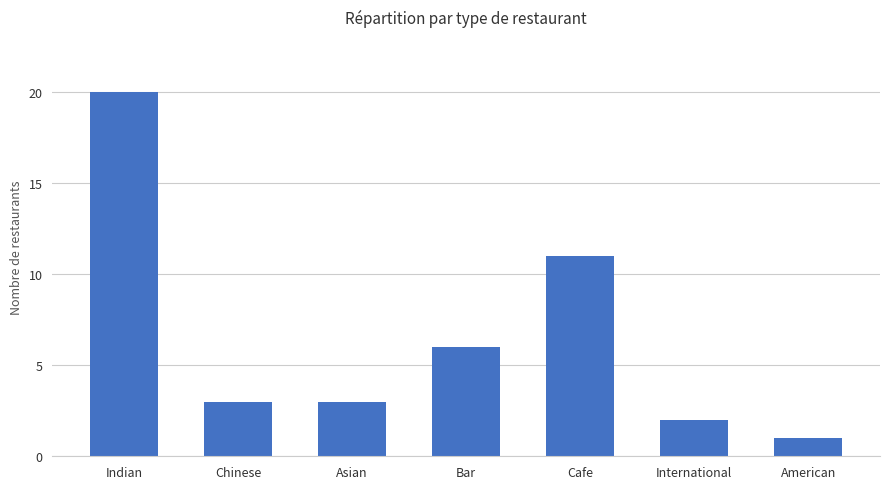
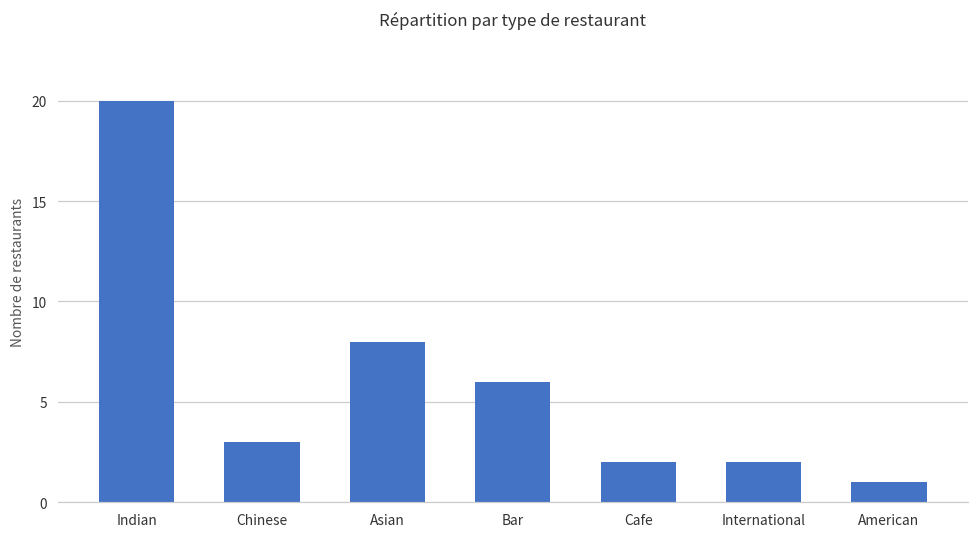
Asian: 3 -> 8
Cafe: 11 -> 2
